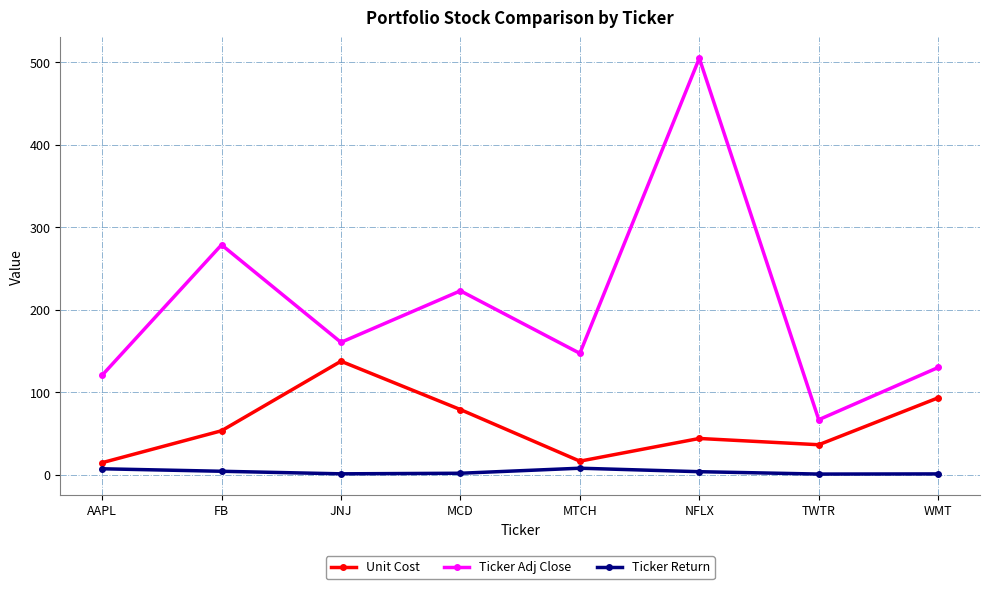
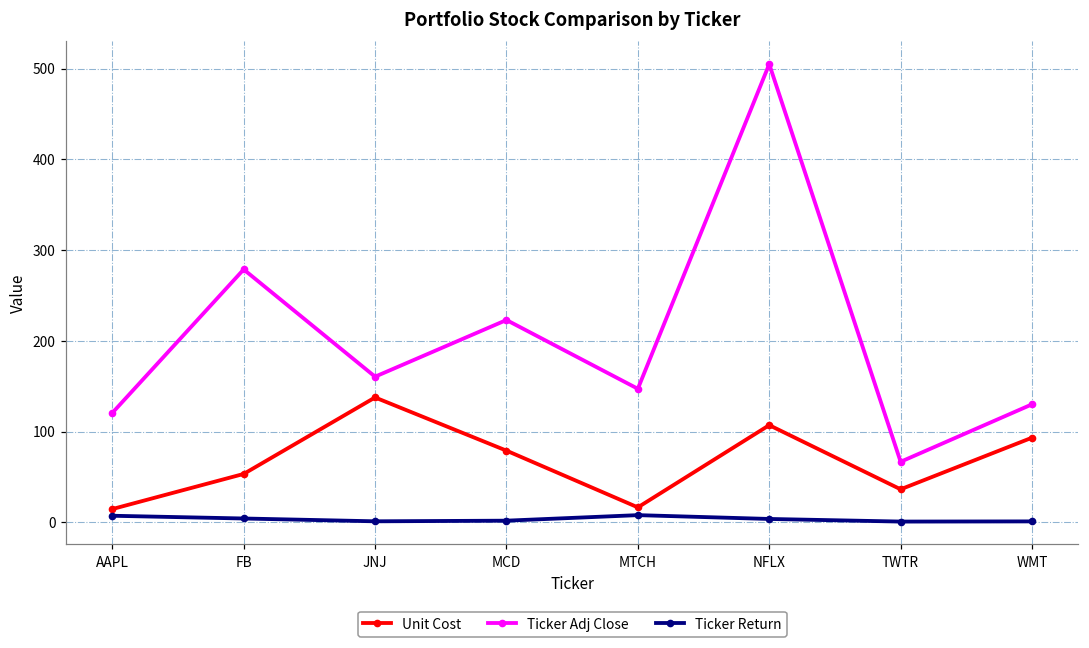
Unit Cost, NFLX: 40 -> 110
